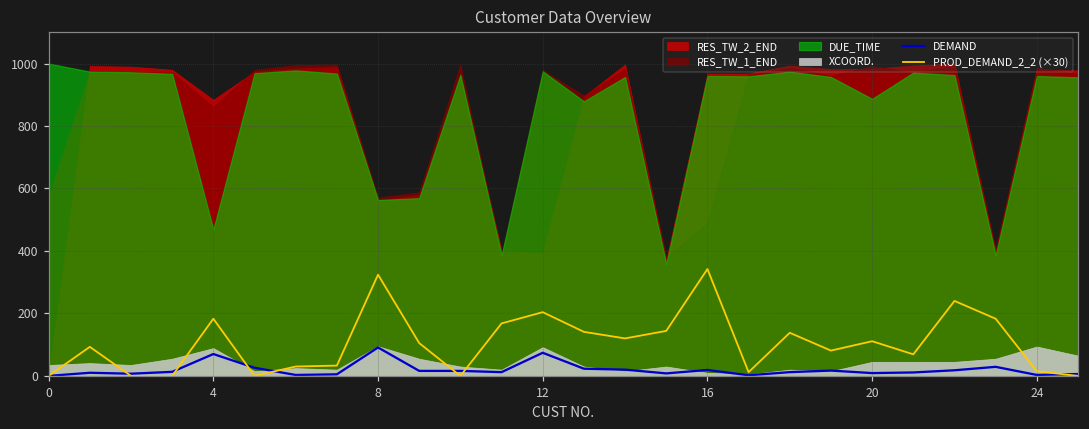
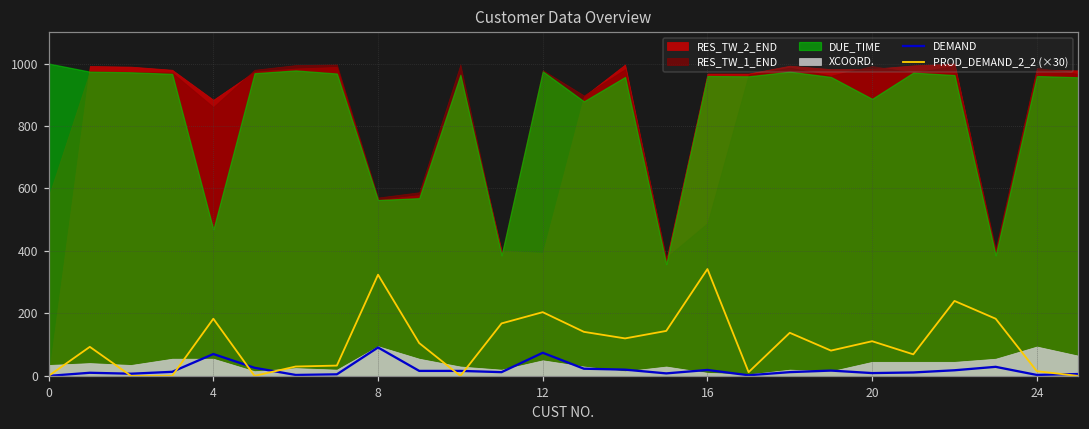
XCOORD., 4: 90 -> 60
XCOORD., 12: 90 -> 50
